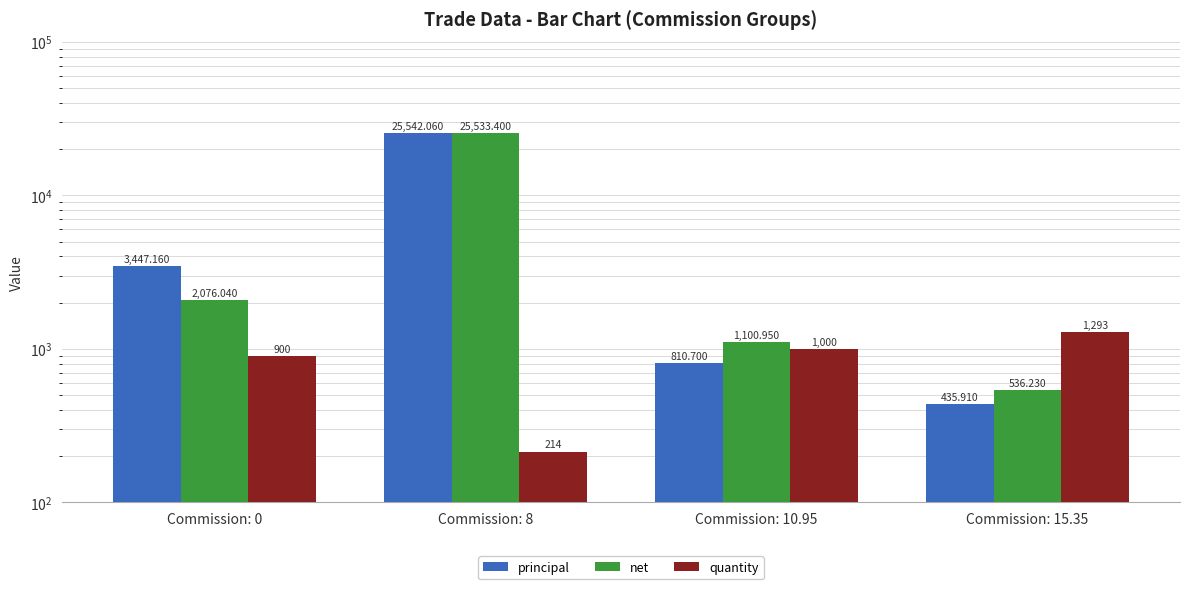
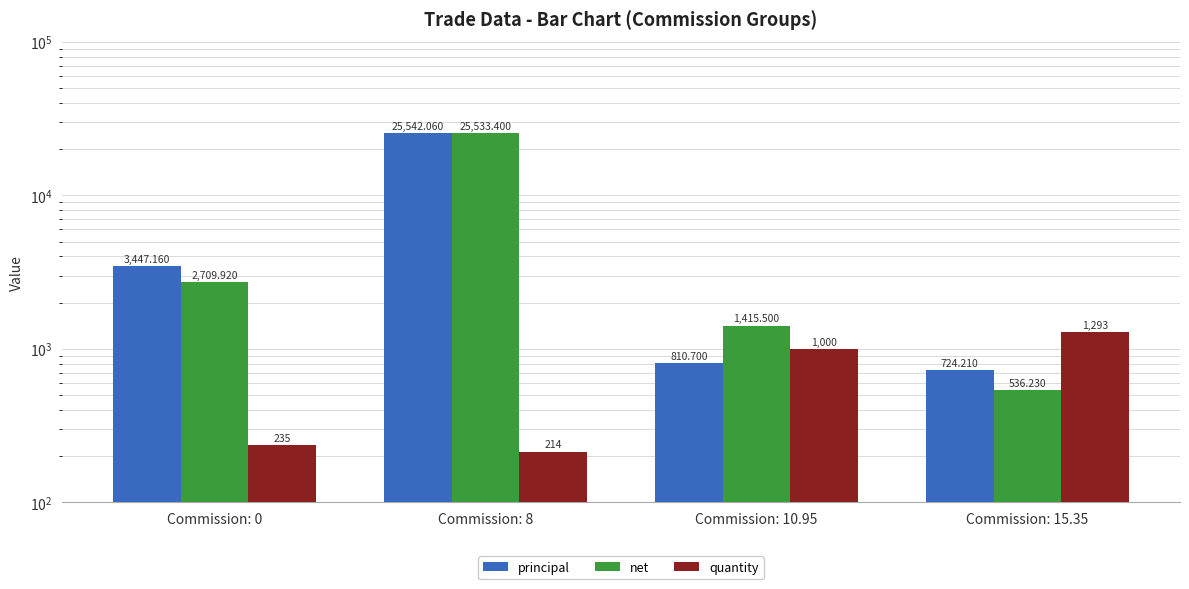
net, Commission: 0: 2,076.040 -> 2,709.920
quantity, Commission: 0: 900 -> 235
net, Commission: 10.95: 1,100.950 -> 1,415.500
principal, Commission: 15.35: 435.910 -> 724.210
